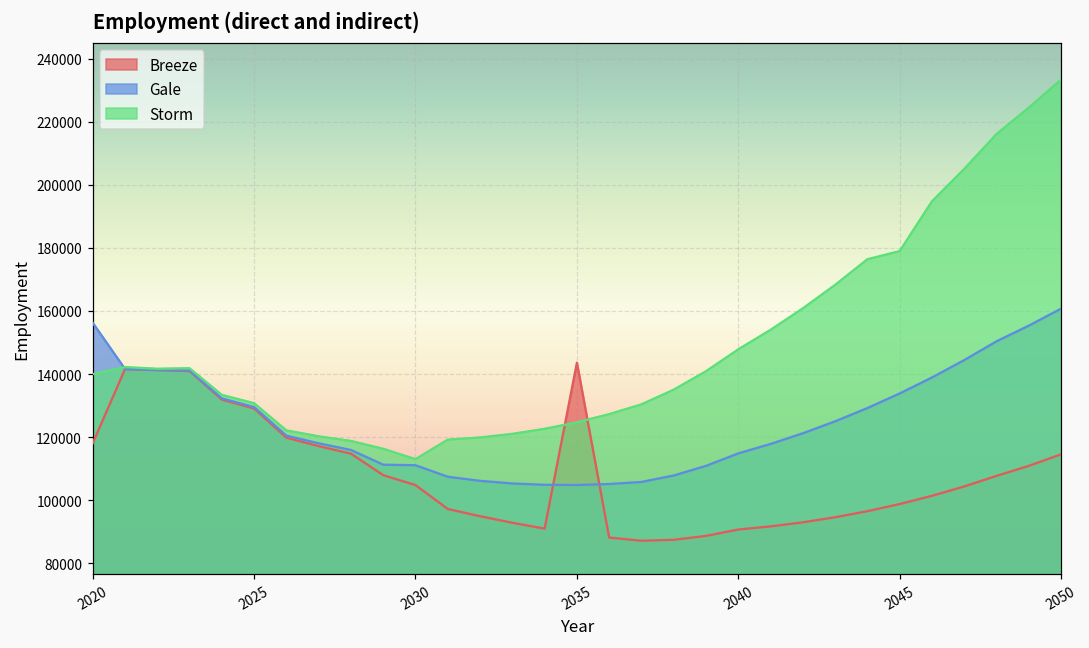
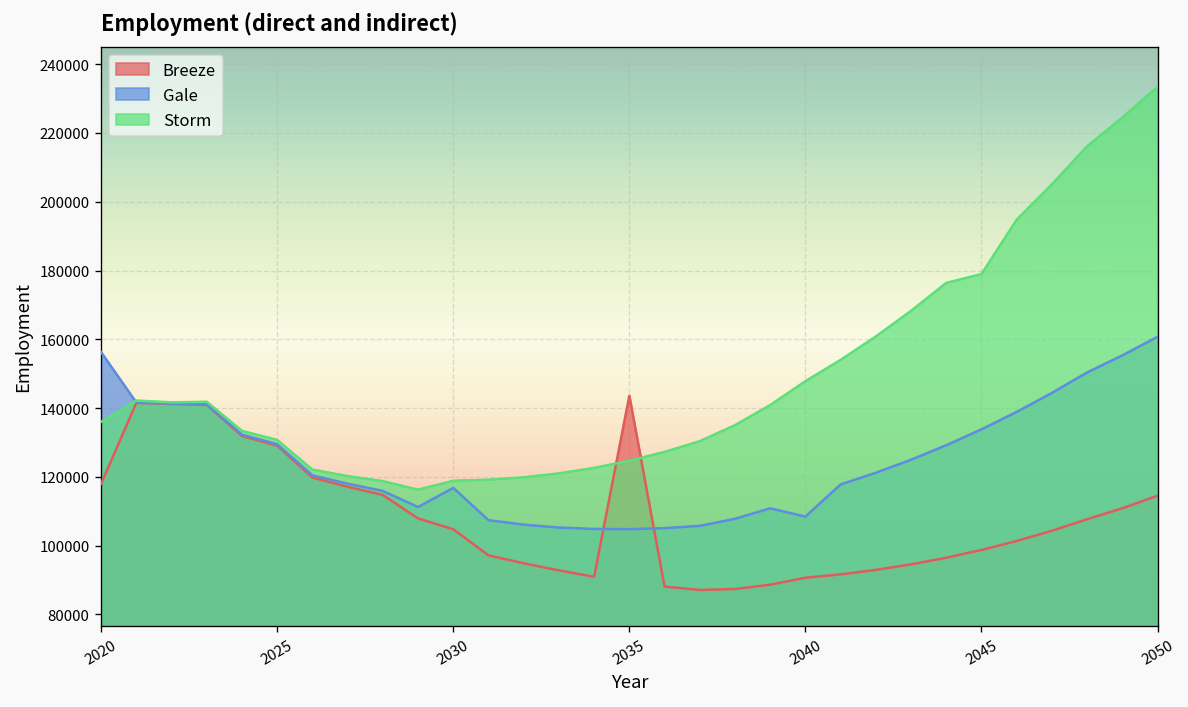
Storm, 2020: 140000 -> 136000
Gale, 2030: 111000 -> 117000
Storm, 2030: 113000 -> 119000
Gale, 2040: 115000 -> 108000
